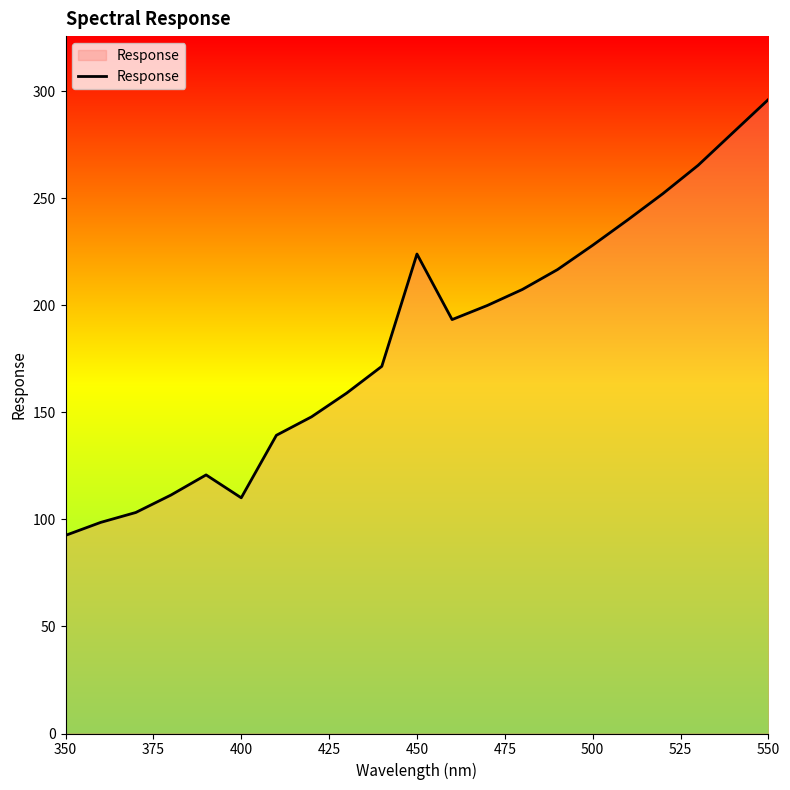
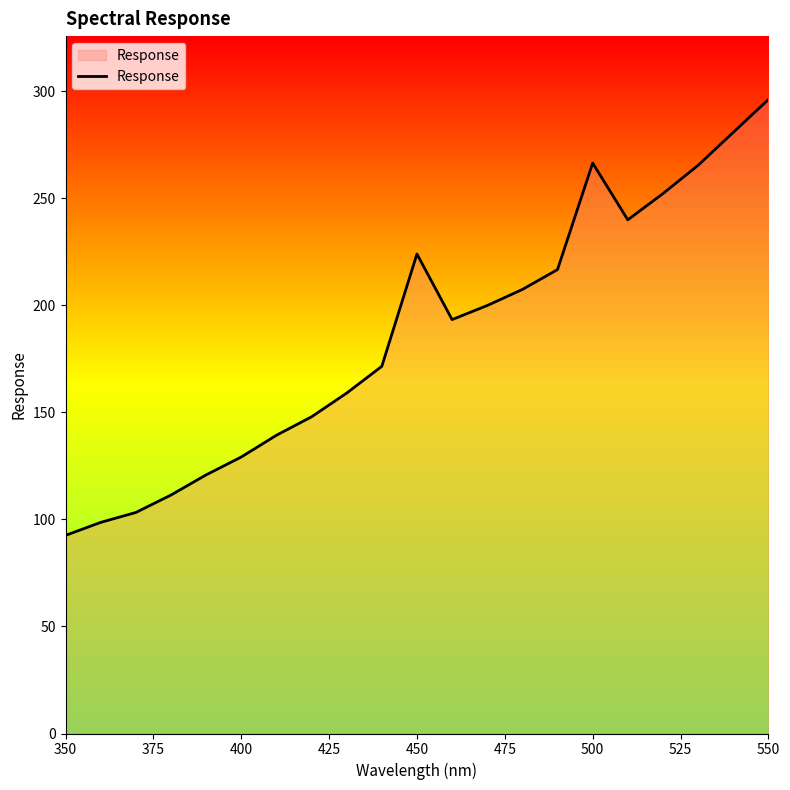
400: 110 -> 129
500: 228 -> 266
